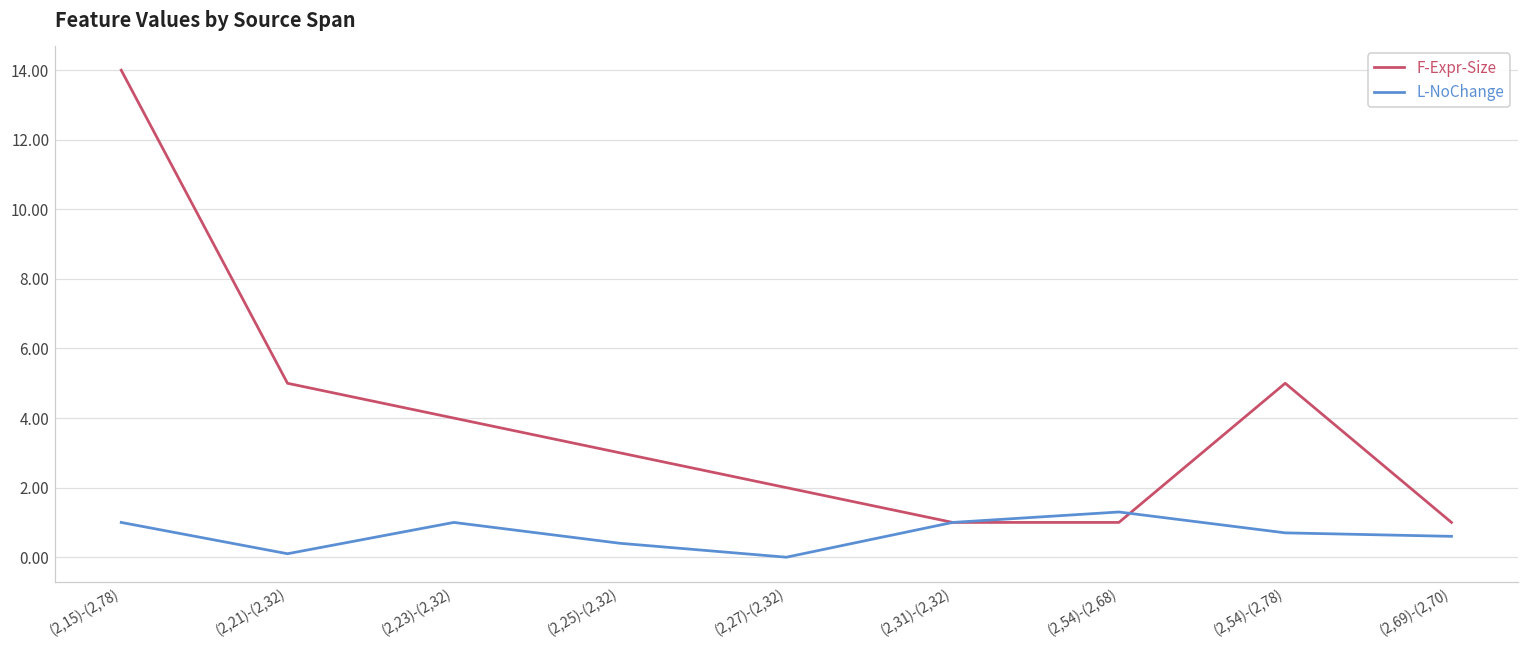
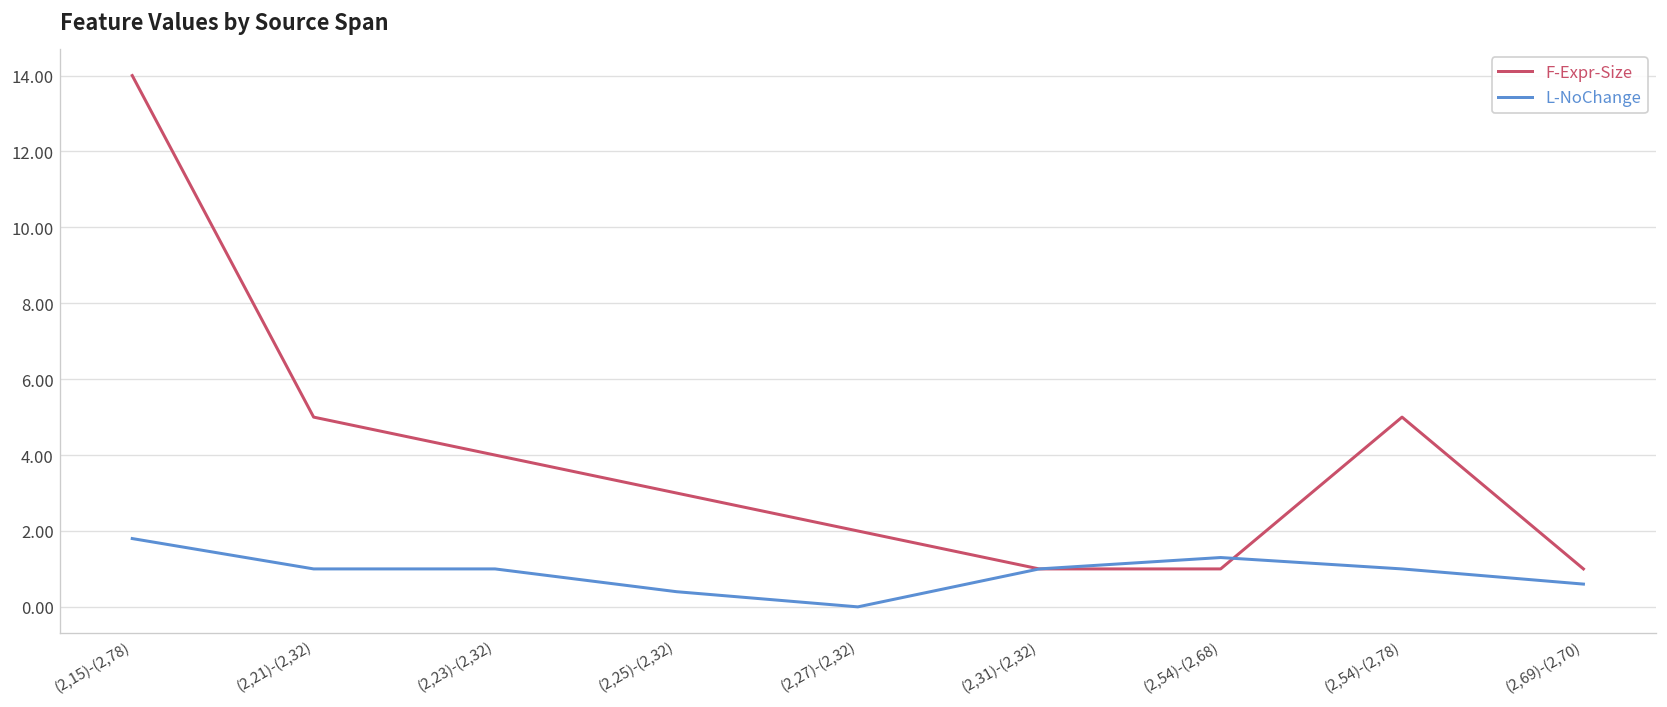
L-NoChange, (2,15)-(2,78): 1.0 -> 1.8
L-NoChange, (2,21)-(2,32): 0.1 -> 1.0
L-NoChange, (2,54)-(2,78): 0.7 -> 1.0
